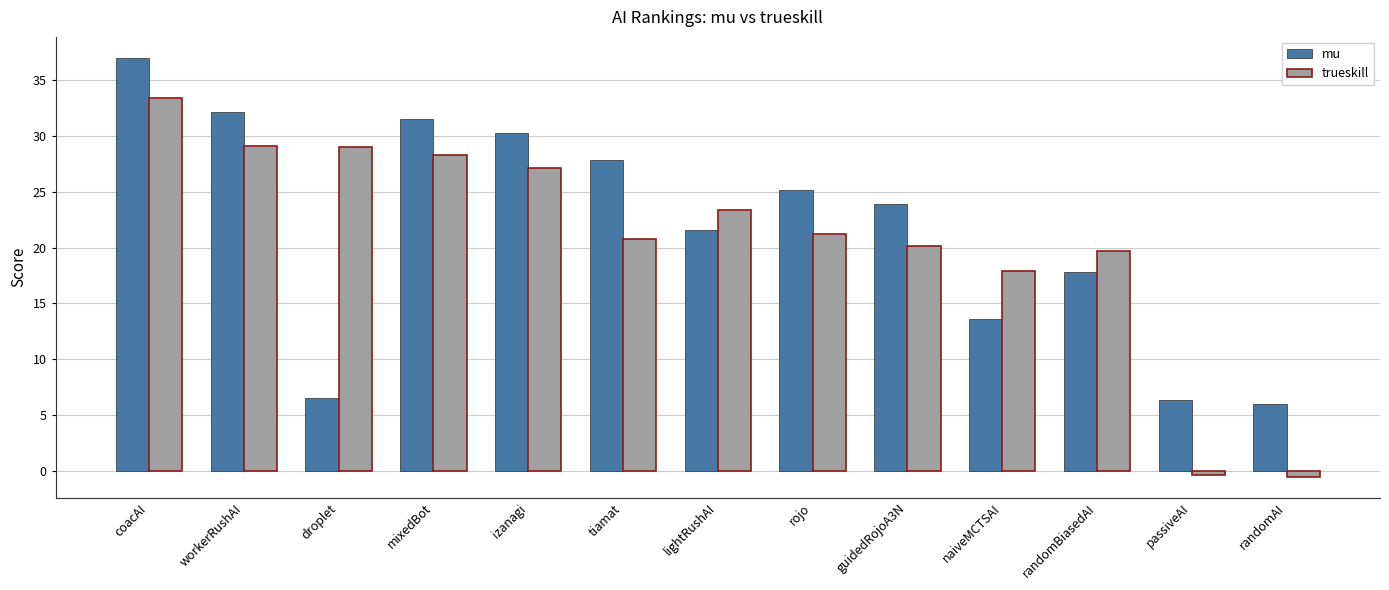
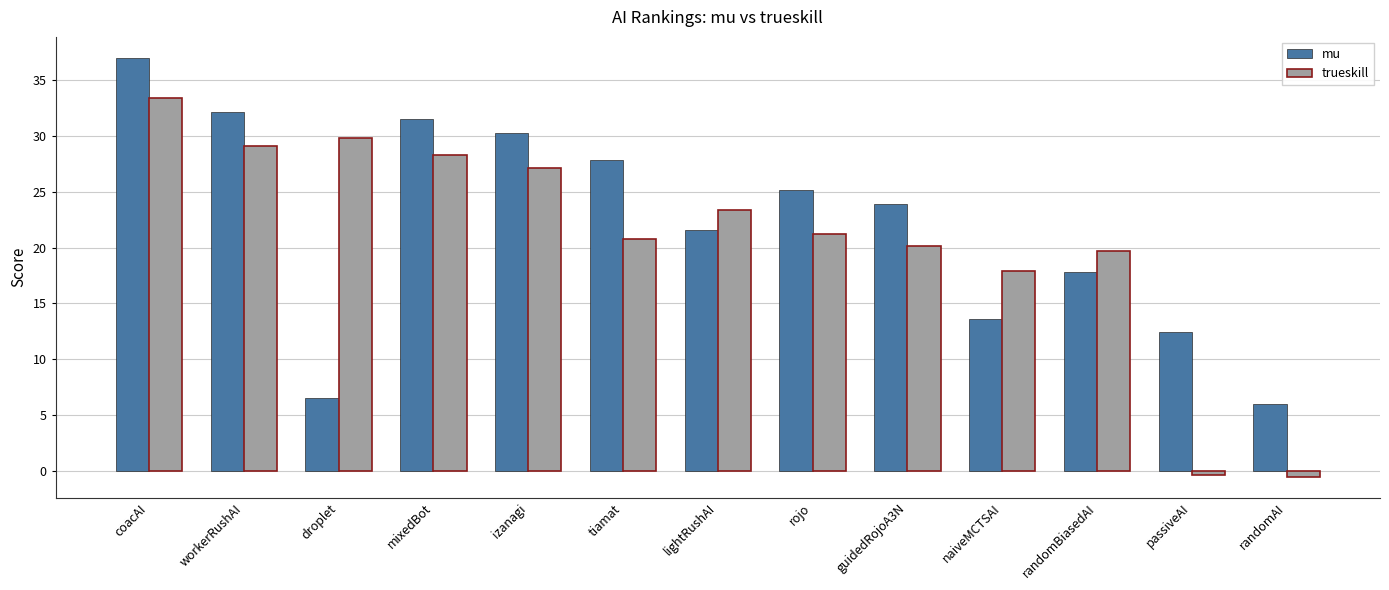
trueskill, droplet: 29.0 -> 29.8
mu, passiveAI: 6.3 -> 12.4
